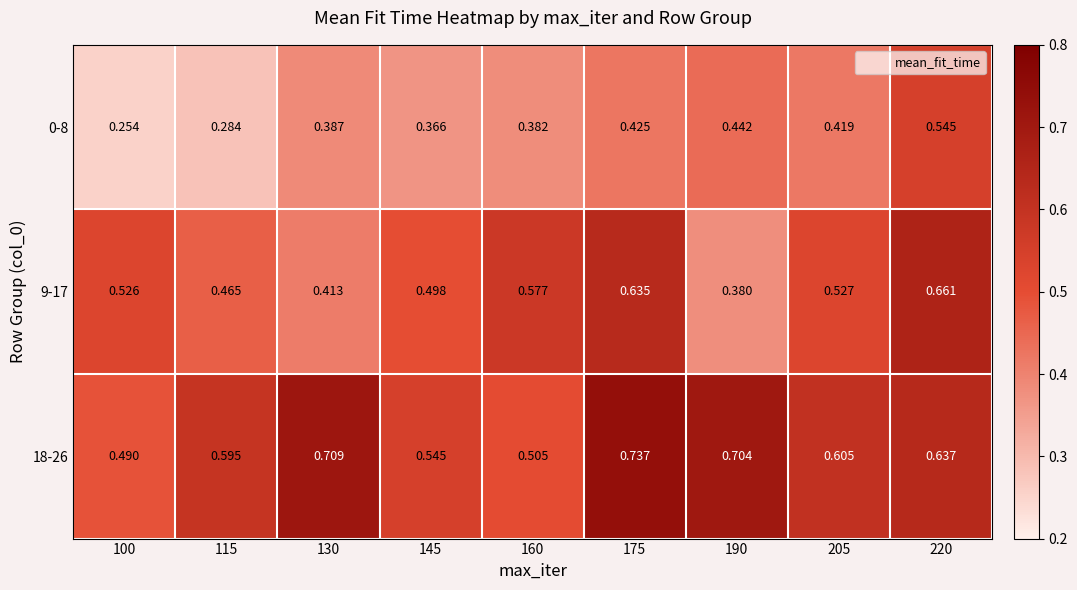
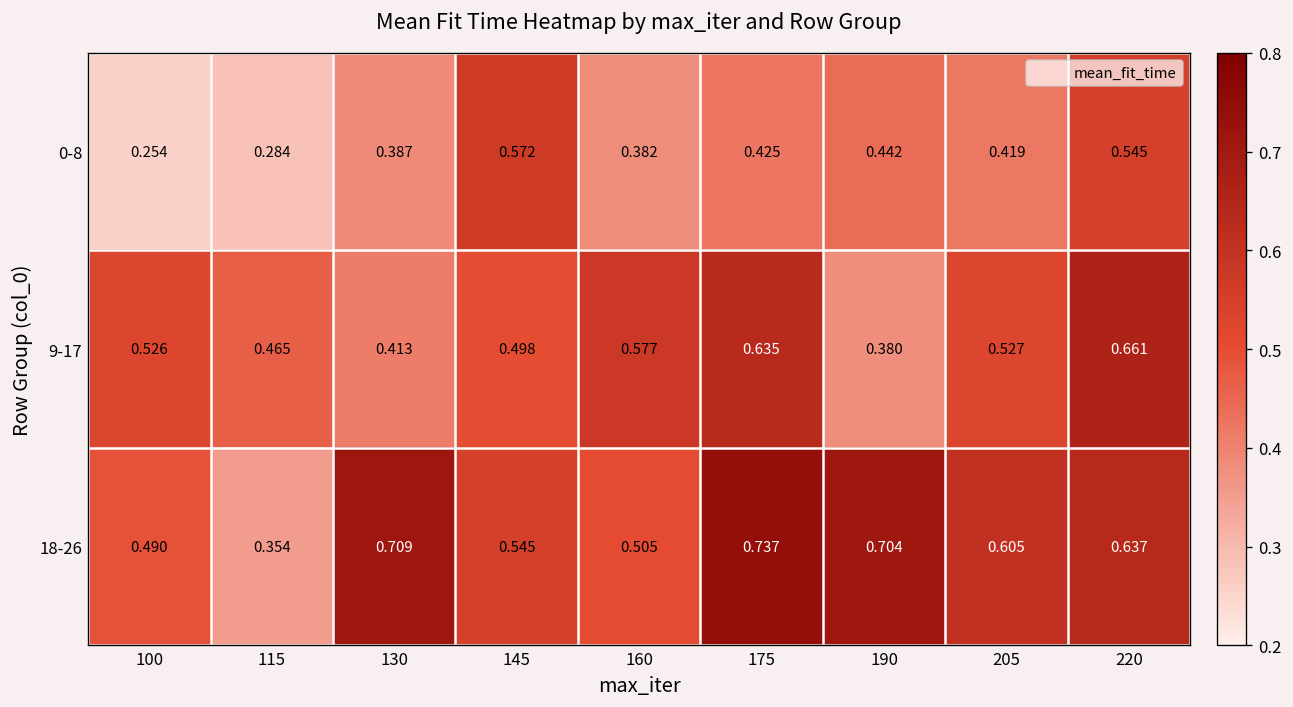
0-8, 145: 0.366 -> 0.572
18-26, 115: 0.595 -> 0.354
